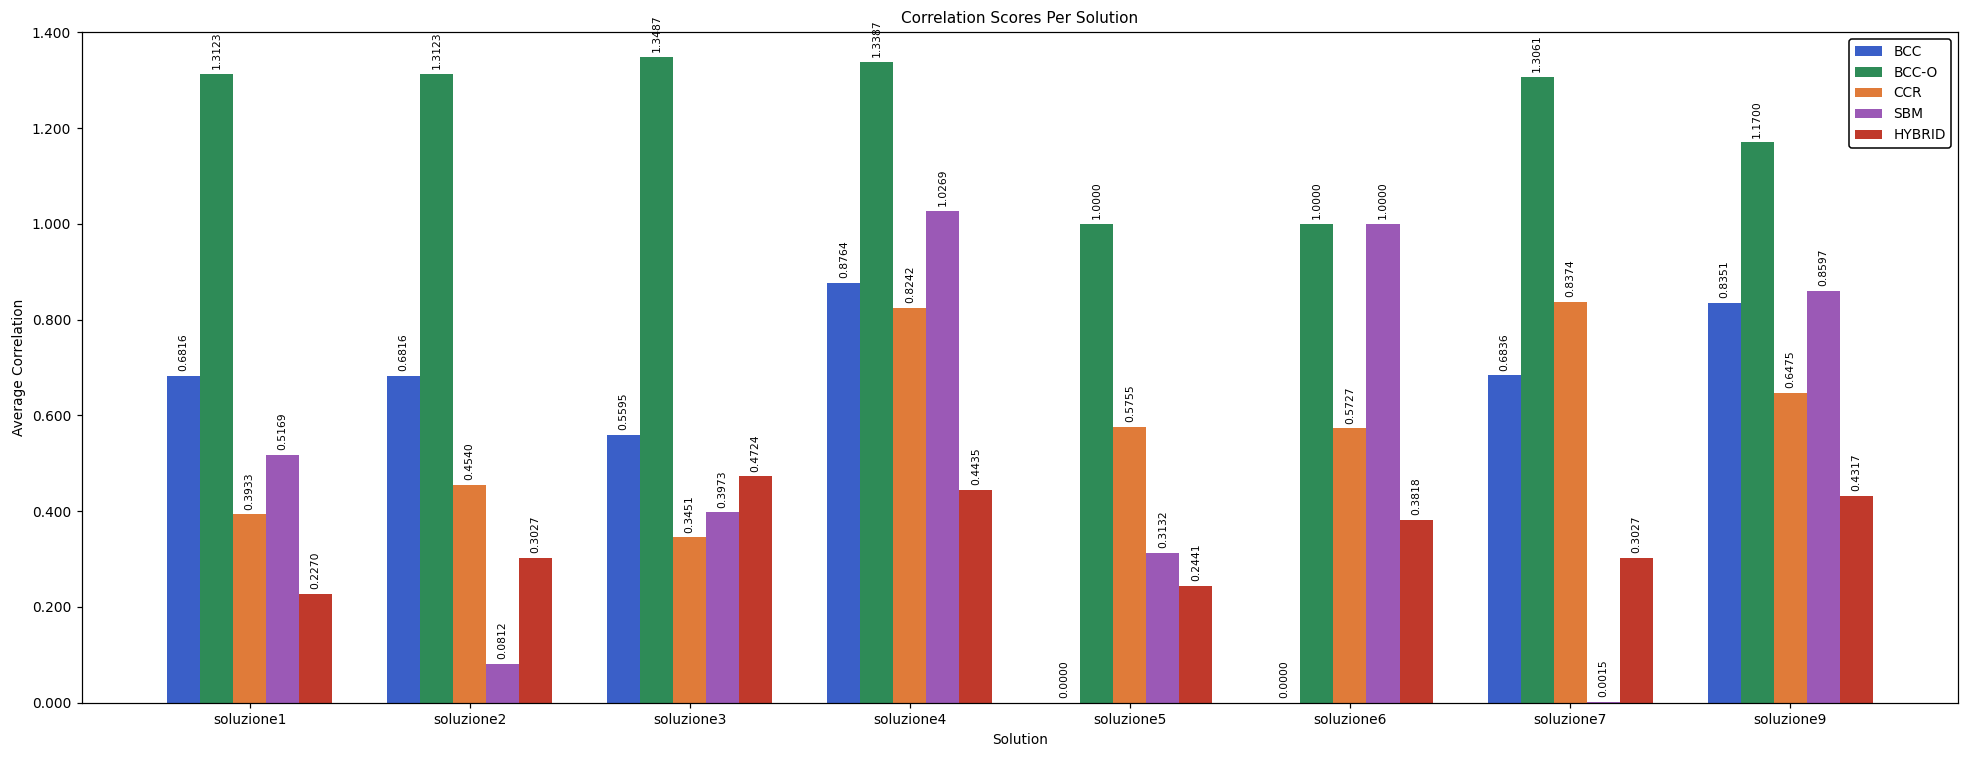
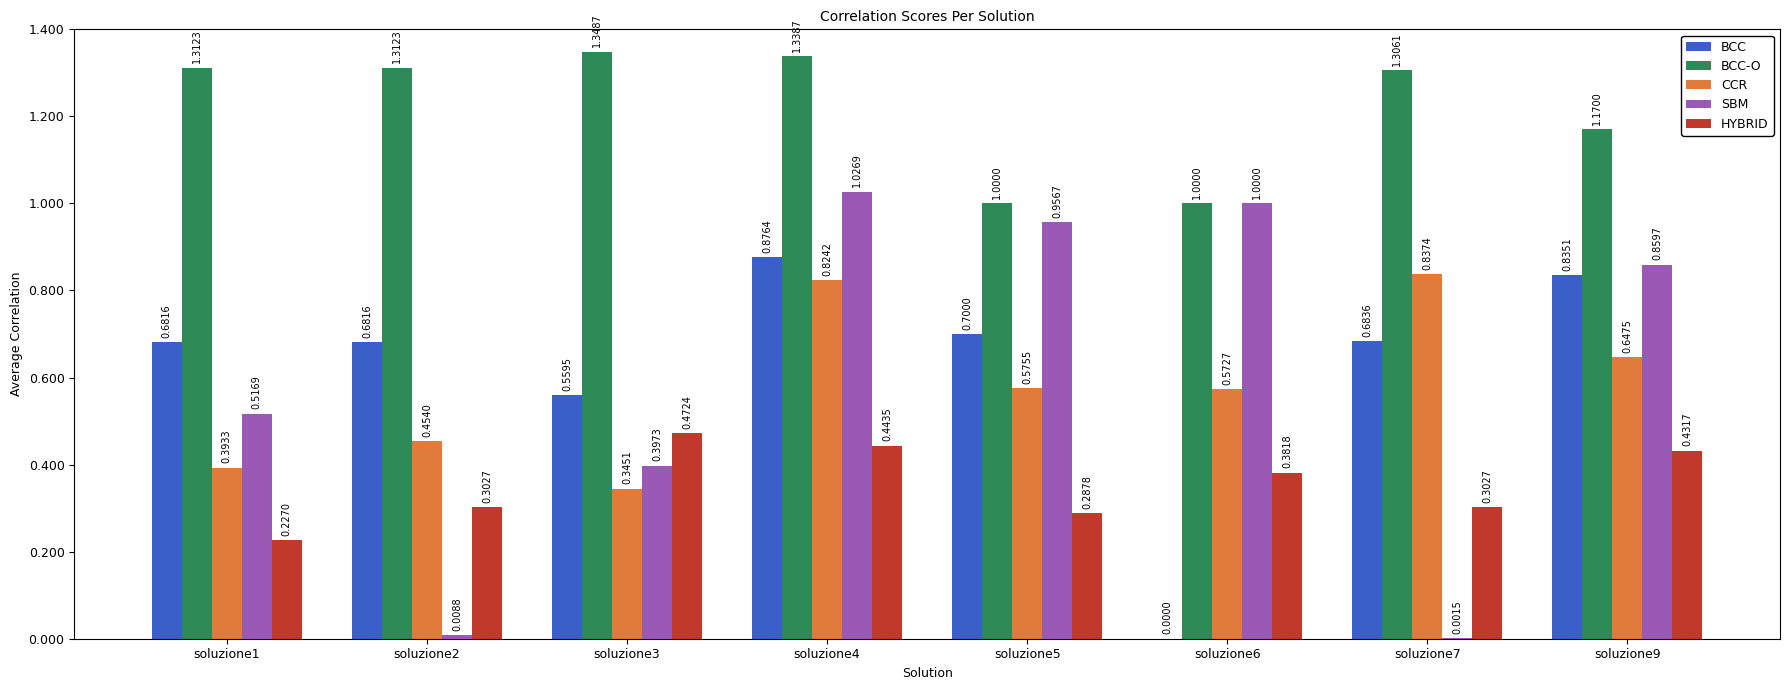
SBM, soluzione2: 0.0812 -> 0.0088
BCC, soluzione5: 0.0000 -> 0.7000
SBM, soluzione5: 0.3132 -> 0.9567
HYBRID, soluzione5: 0.2441 -> 0.2878
